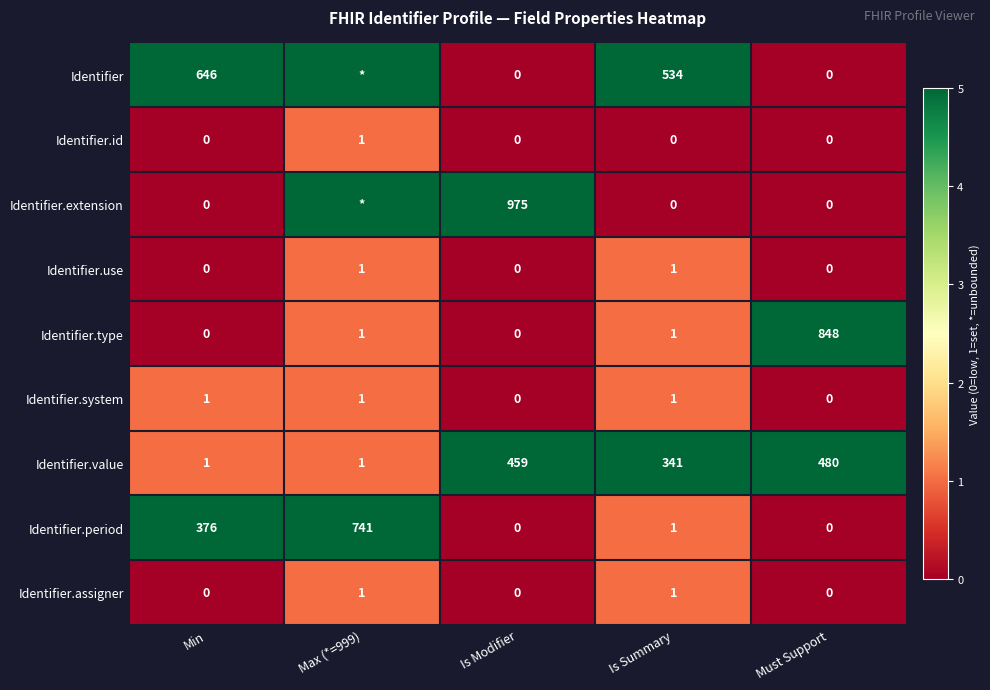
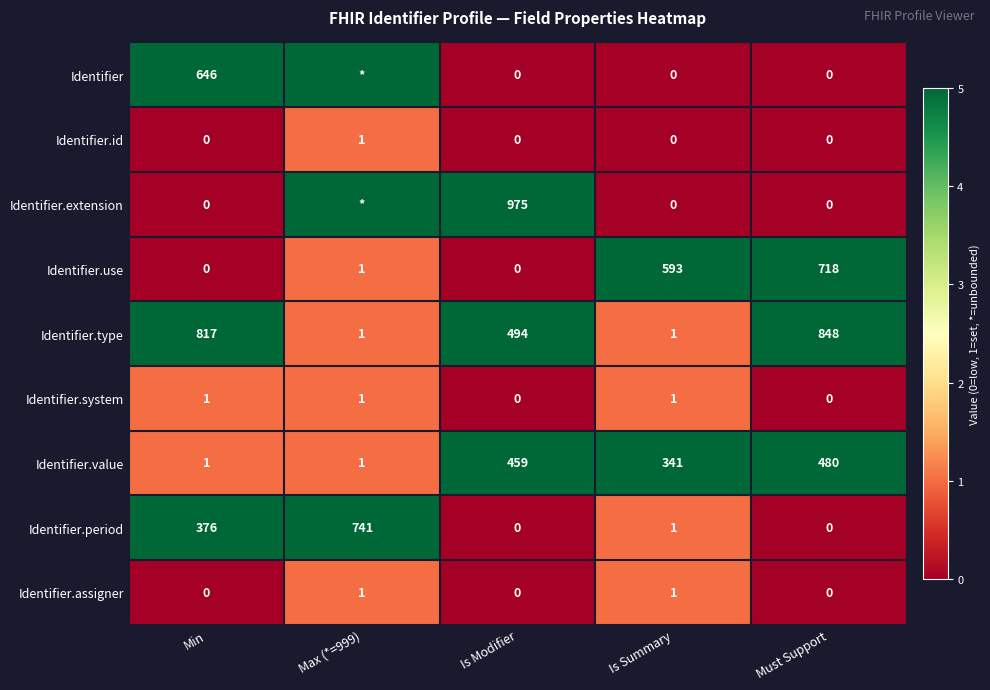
Identifier, Is Summary: 534 -> 0
Identifier.use, Is Summary: 1 -> 593
Identifier.use, Must Support: 0 -> 718
Identifier.type, Min: 0 -> 817
Identifier.type, Is Modifier: 0 -> 494
